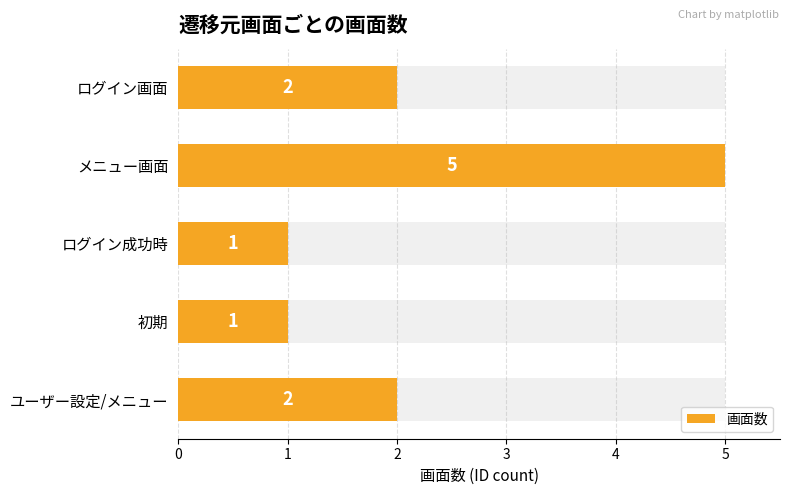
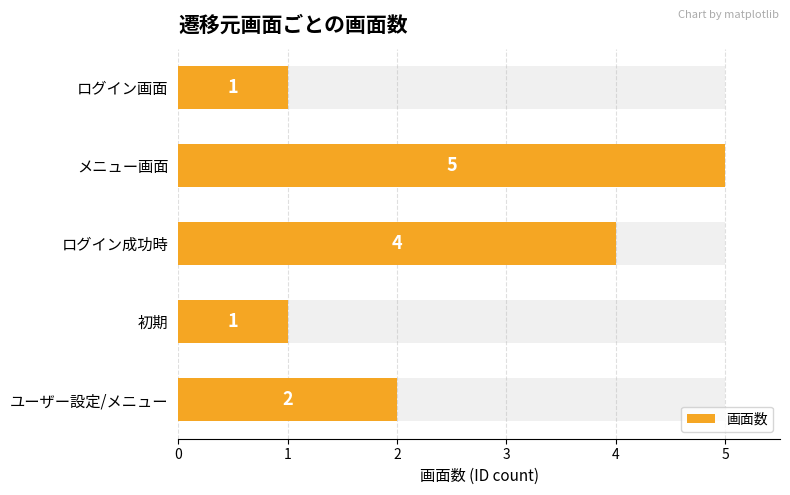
画面数, ログイン画面: 2 -> 1
画面数, ログイン成功時: 1 -> 4
